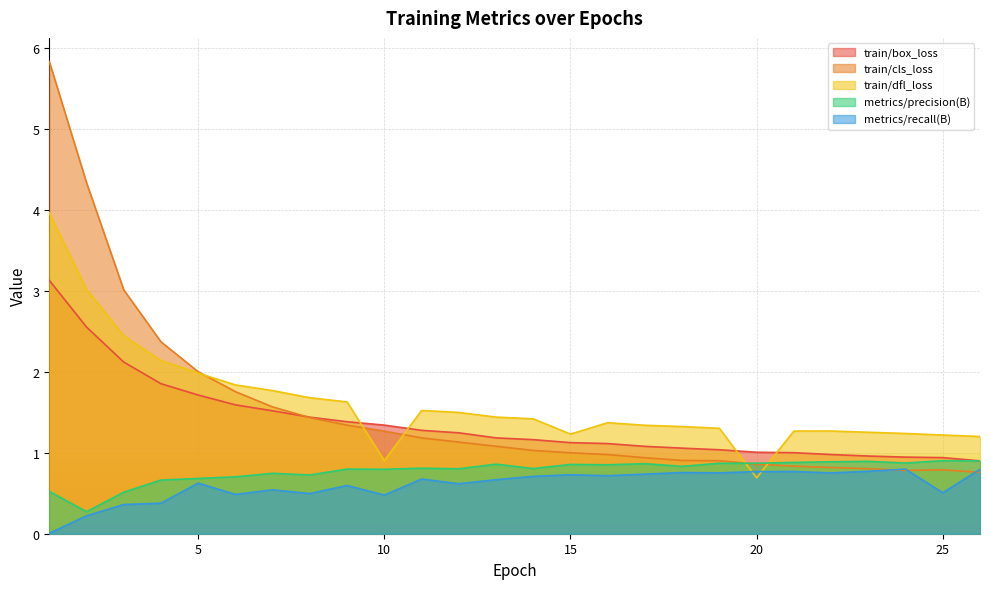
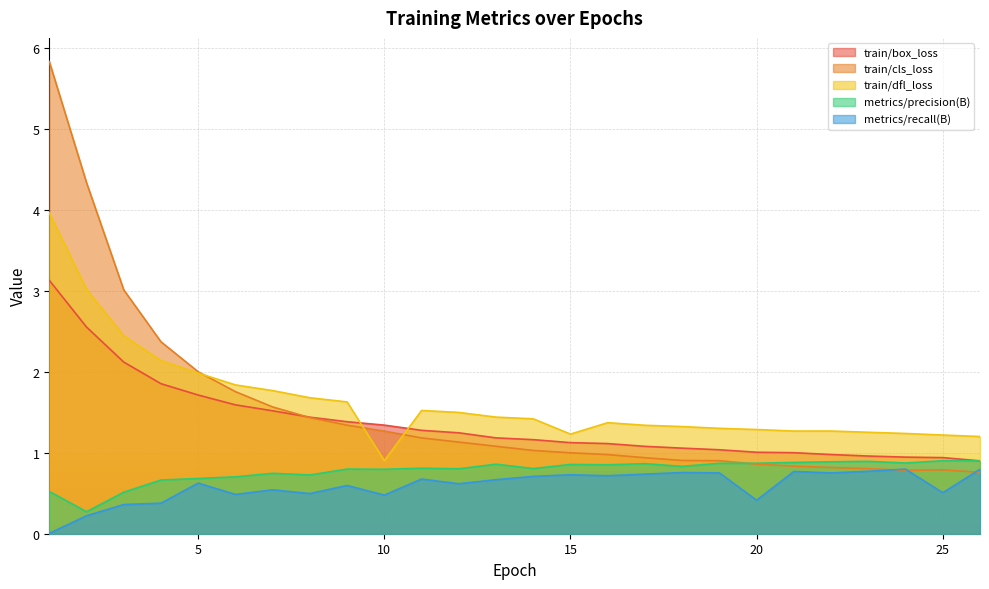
train/dfl_loss, 20: 0.7 -> 1.3
metrics/recall(B), 20: 0.8 -> 0.4
